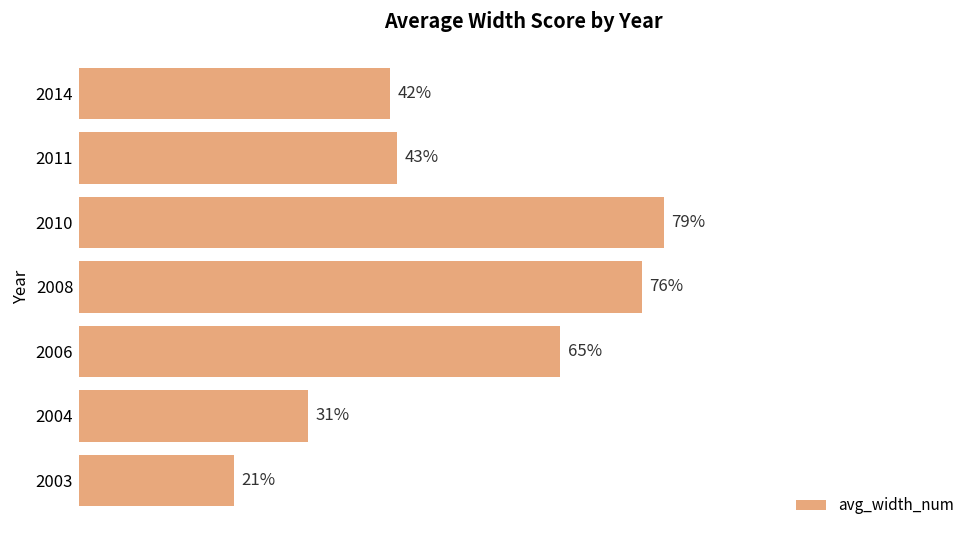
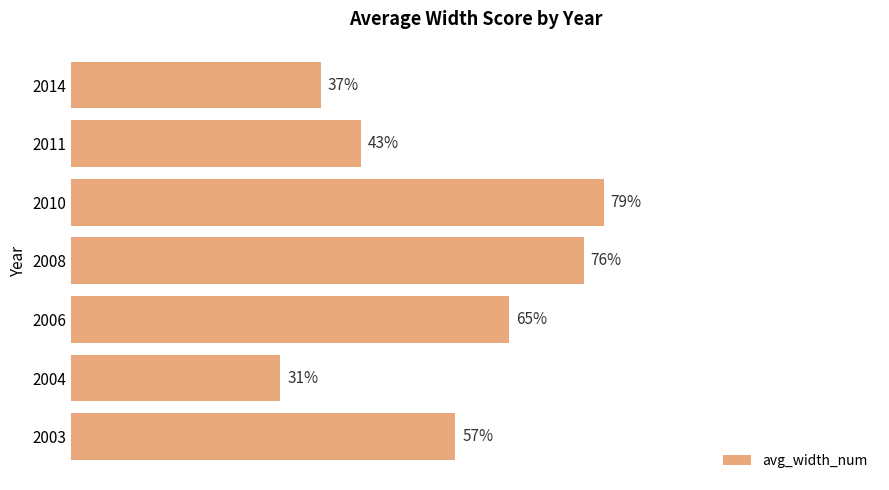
2014: 42% -> 37%
2003: 21% -> 57%
